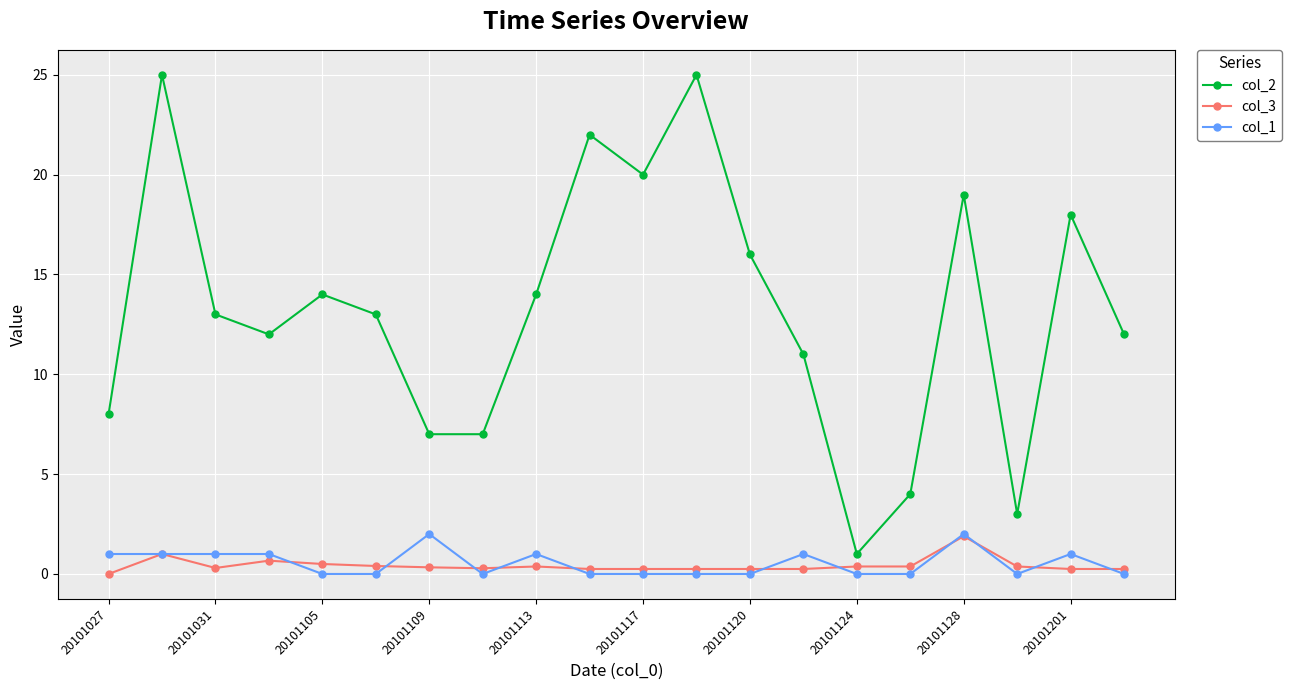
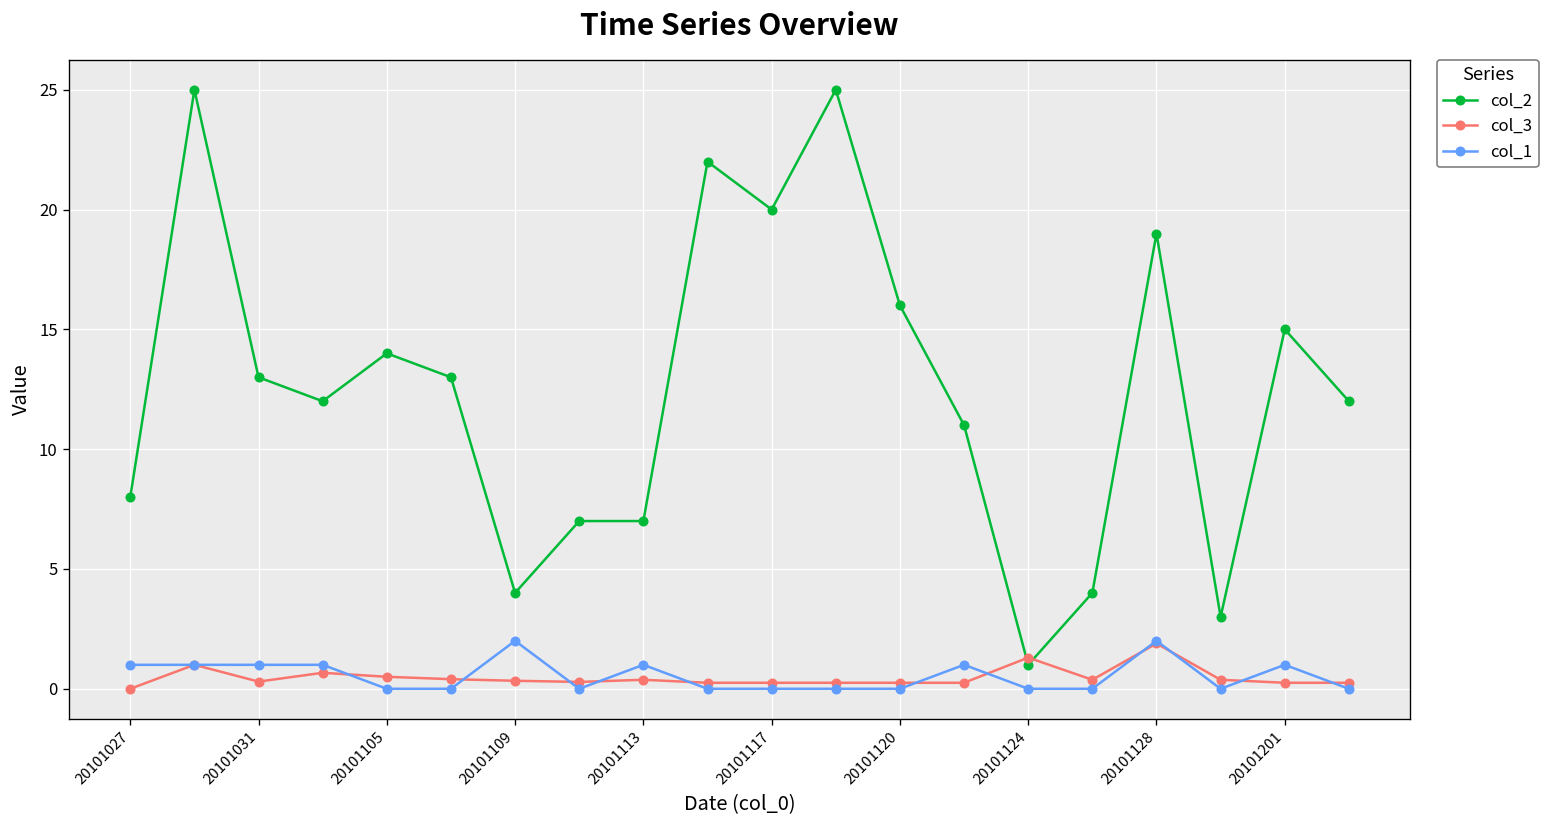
col_2, 20101109: 7 -> 4
col_2, 20101113: 14 -> 7
col_3, 20101124: 0.4 -> 1.3
col_2, 20101201: 18 -> 15
